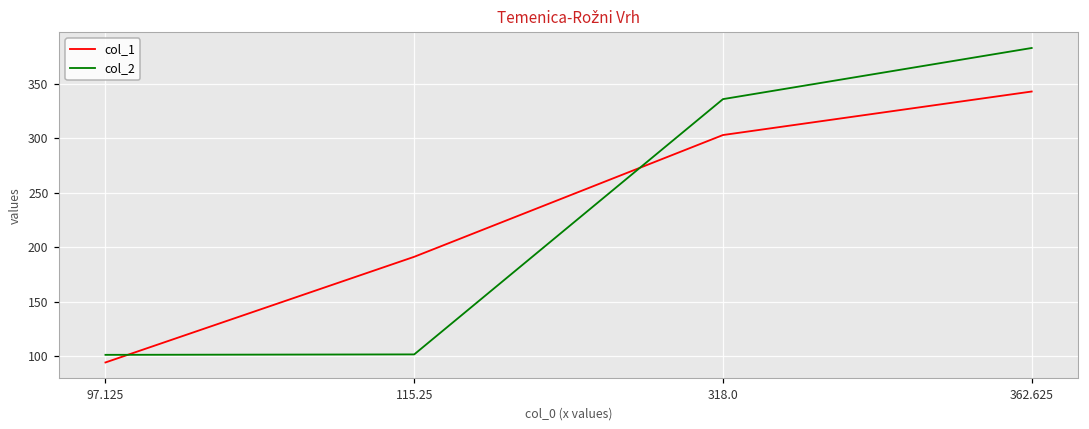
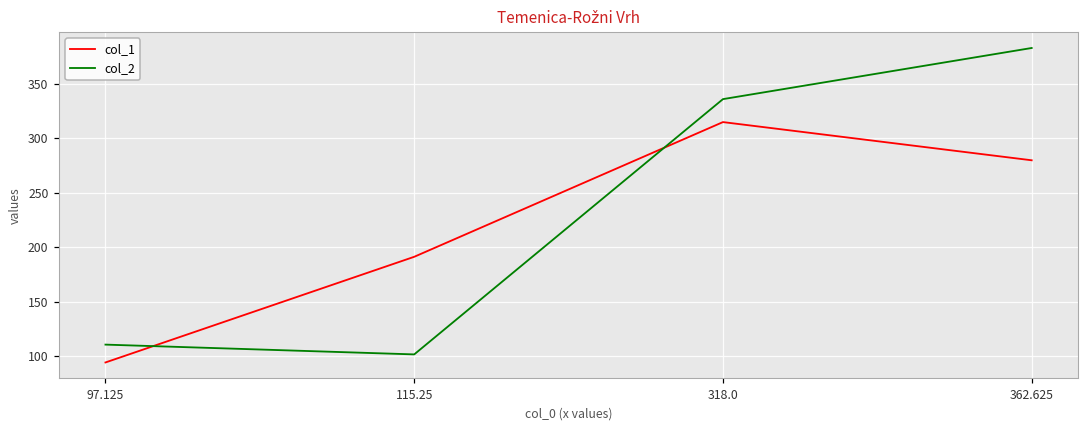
col_2, 97.125: 100 -> 110
col_1, 318.0: 300 -> 310
col_1, 362.625: 340 -> 280
